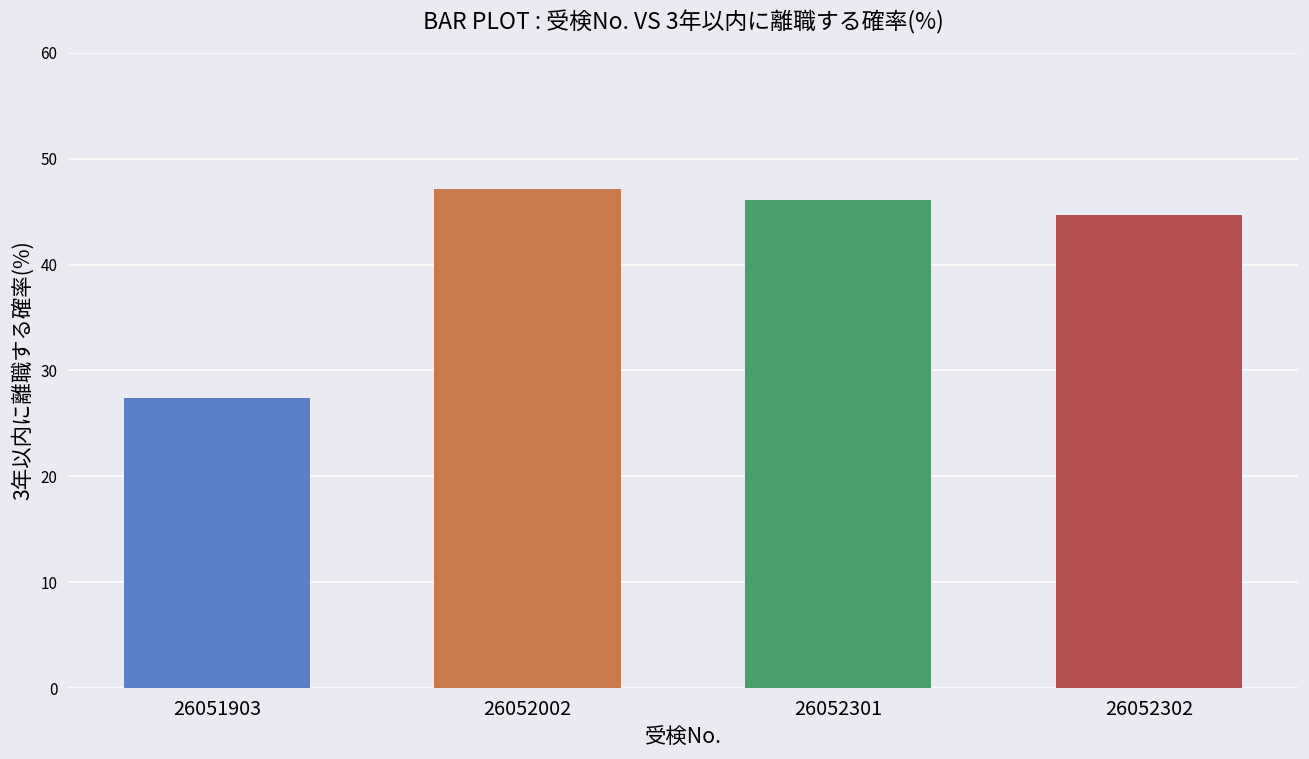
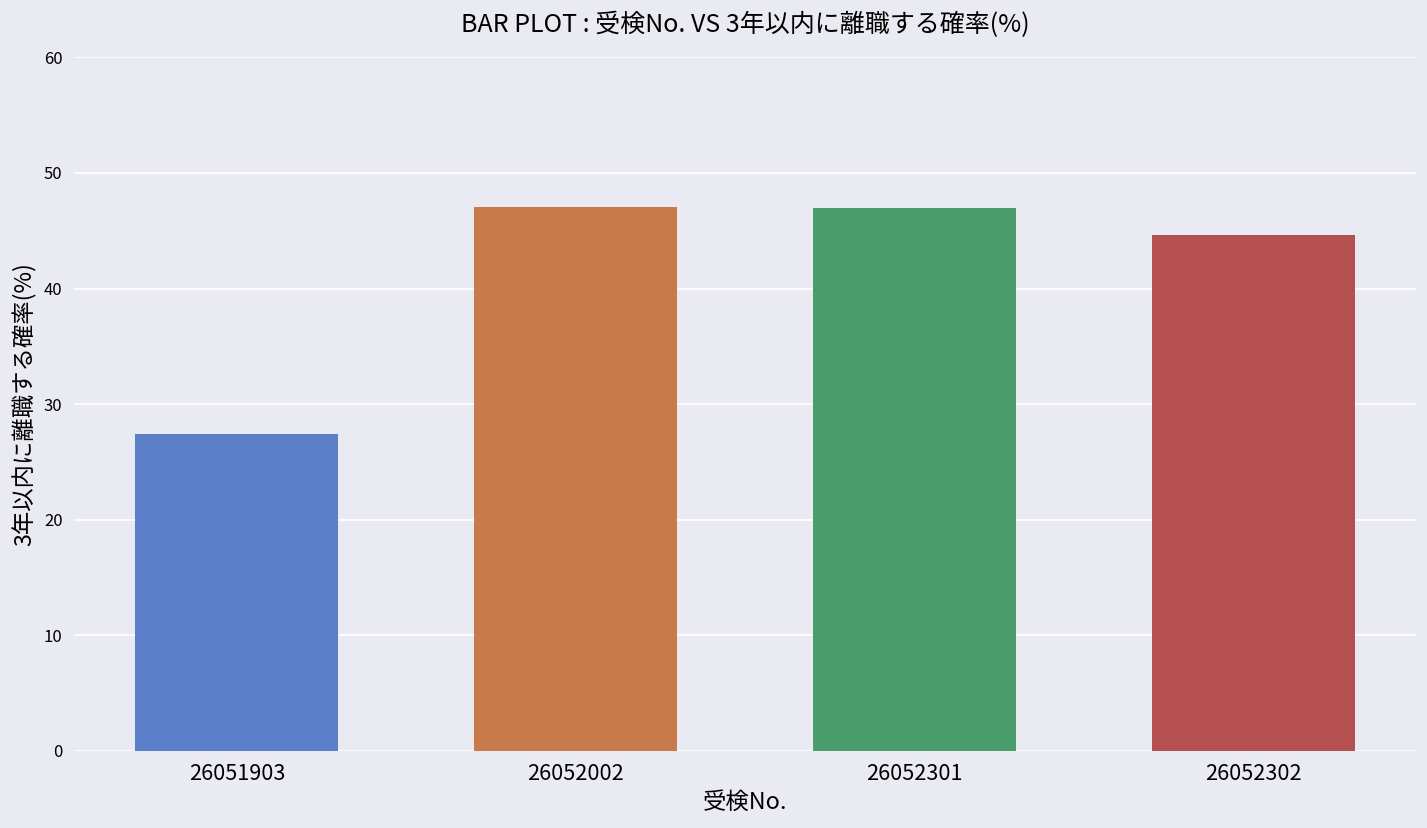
26052301: 46 -> 47
